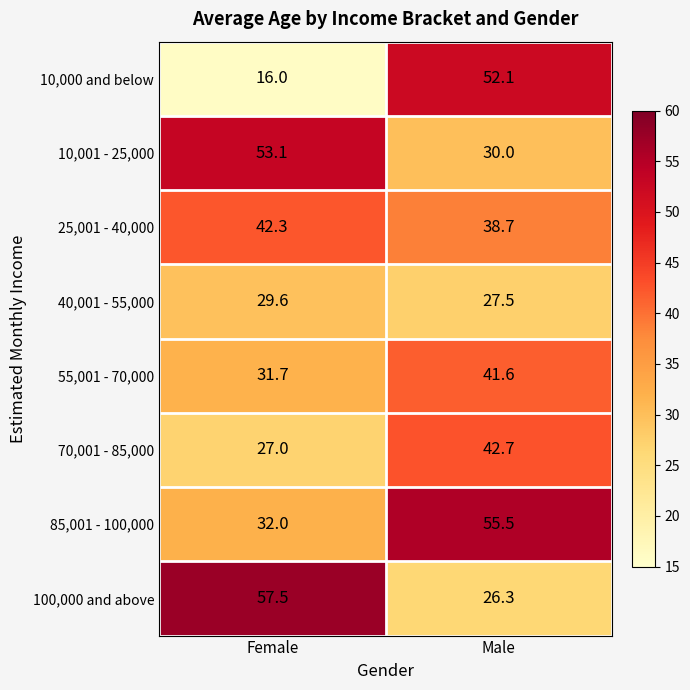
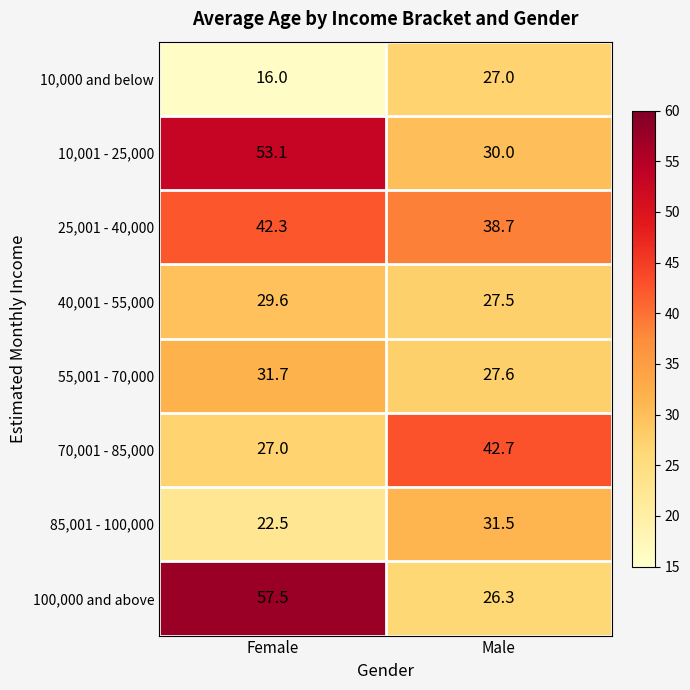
10,000 and below, Male: 52.1 -> 27.0
55,001 - 70,000, Male: 41.6 -> 27.6
85,001 - 100,000, Female: 32.0 -> 22.5
85,001 - 100,000, Male: 55.5 -> 31.5
